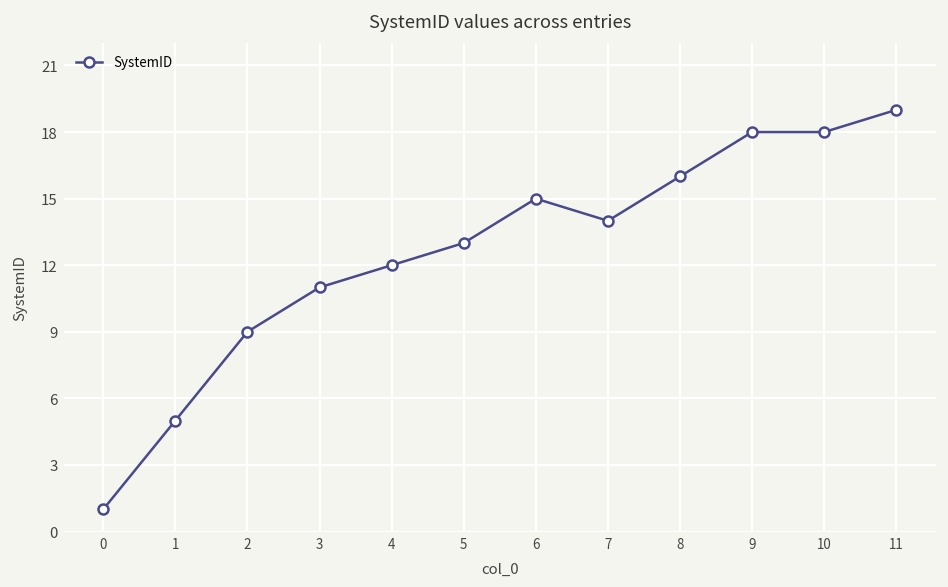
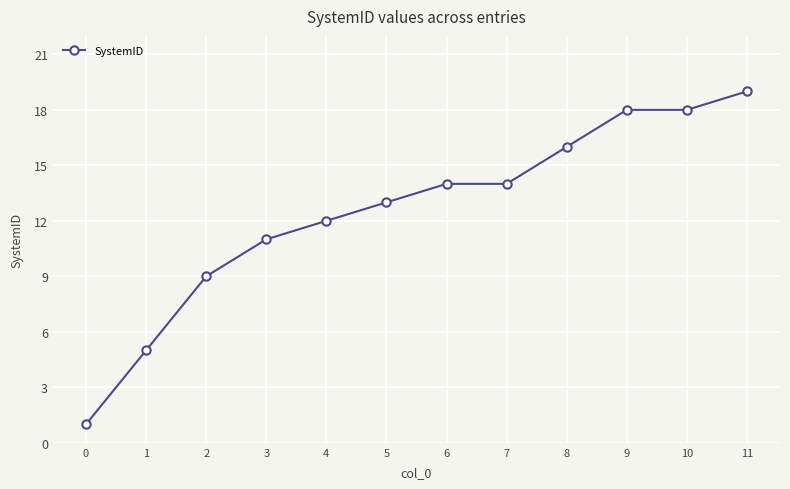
6: 15 -> 14
